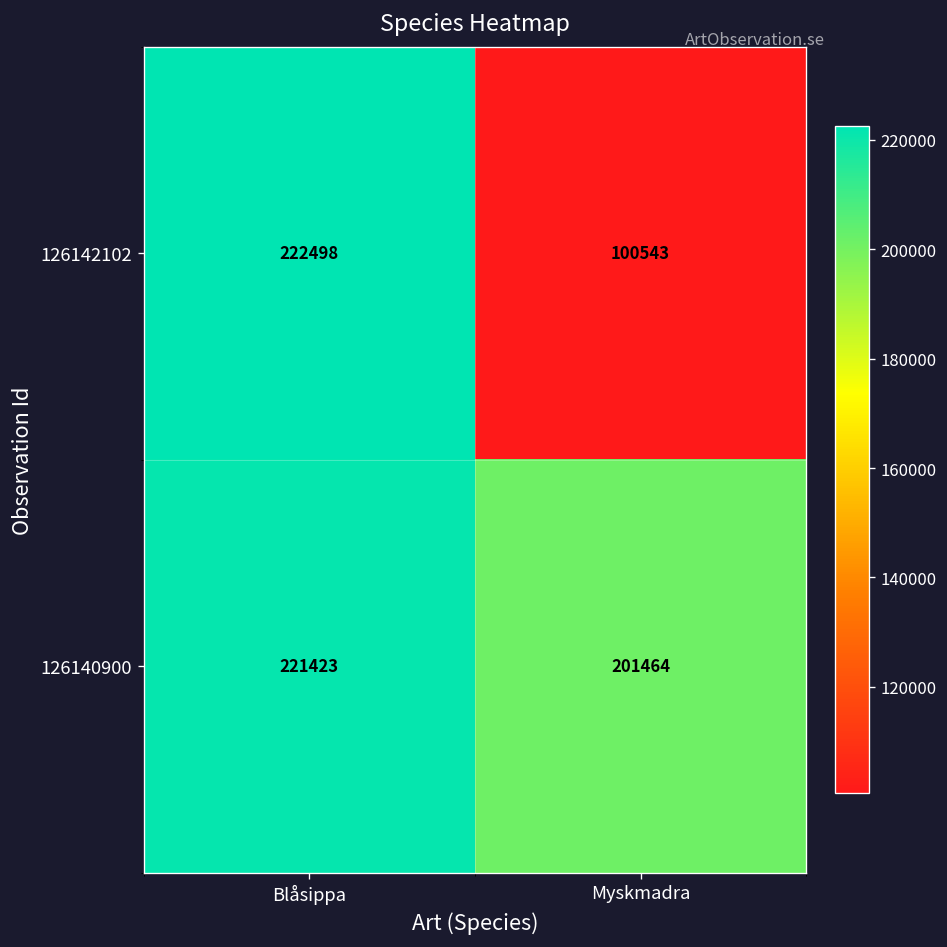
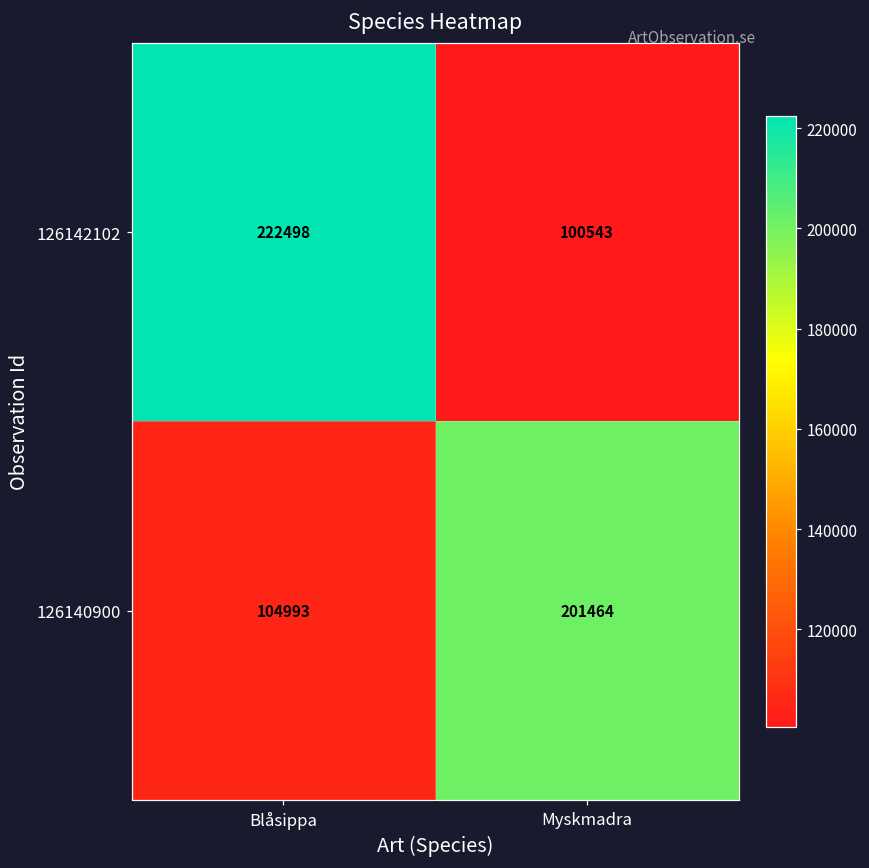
126140900, Blåsippa: 221423 -> 104993
